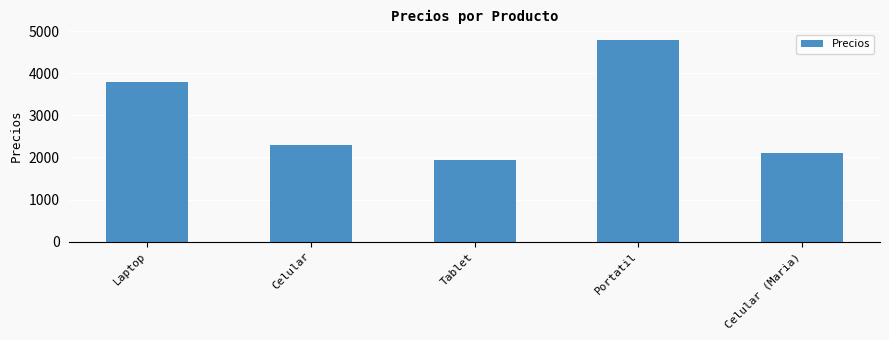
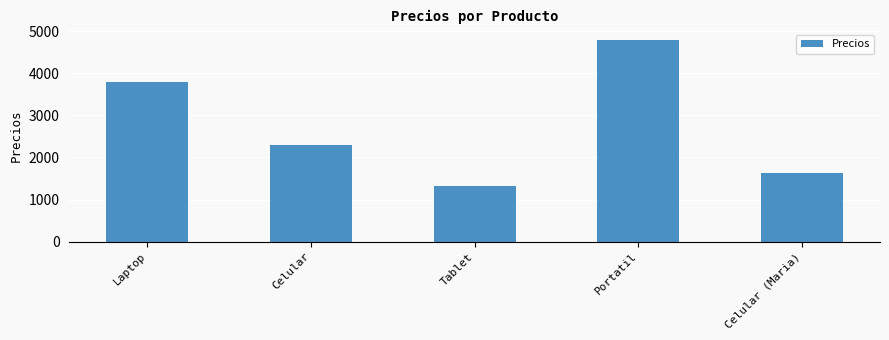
Tablet: 2000 -> 1300
Celular (Maria): 2100 -> 1600
